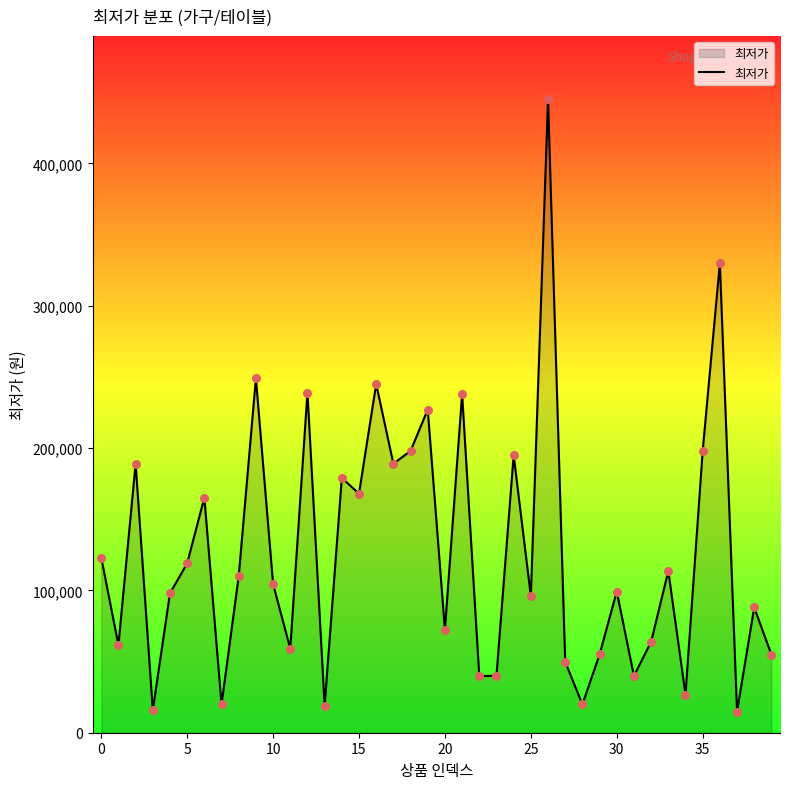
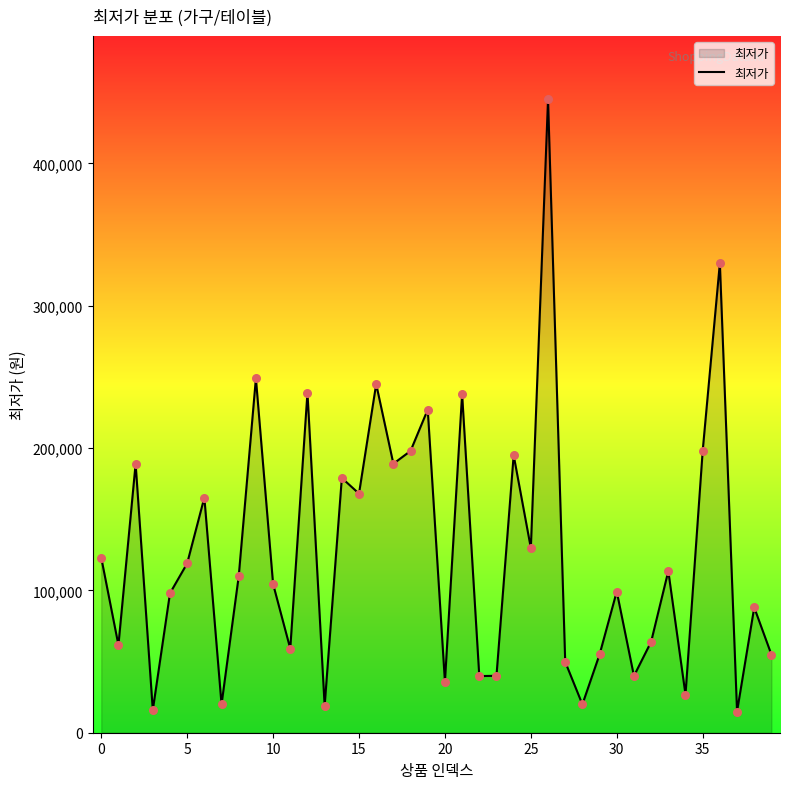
20: 72,000 -> 36,000
25: 96,000 -> 130,000
